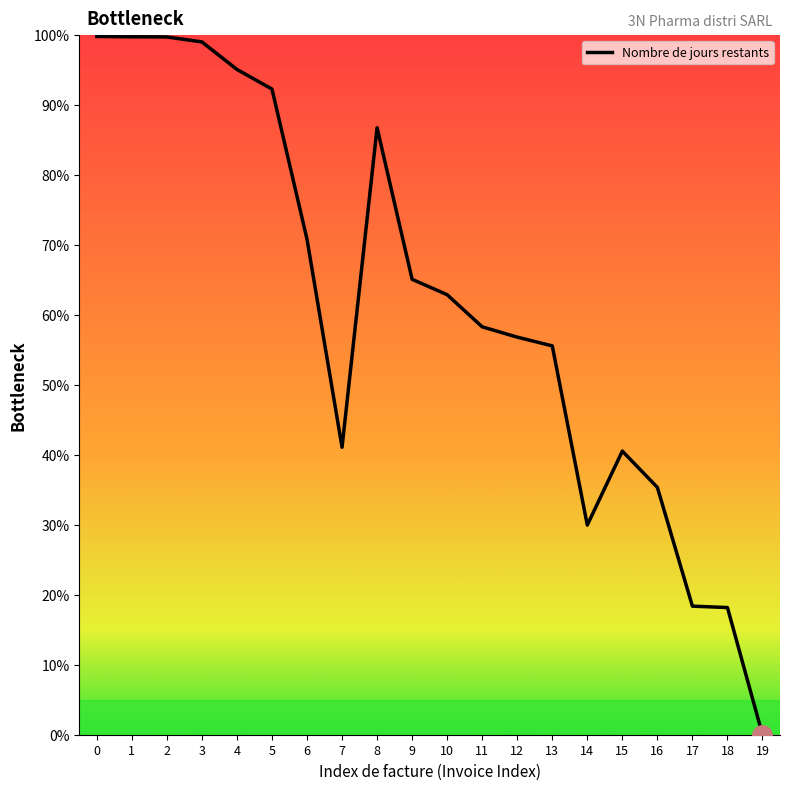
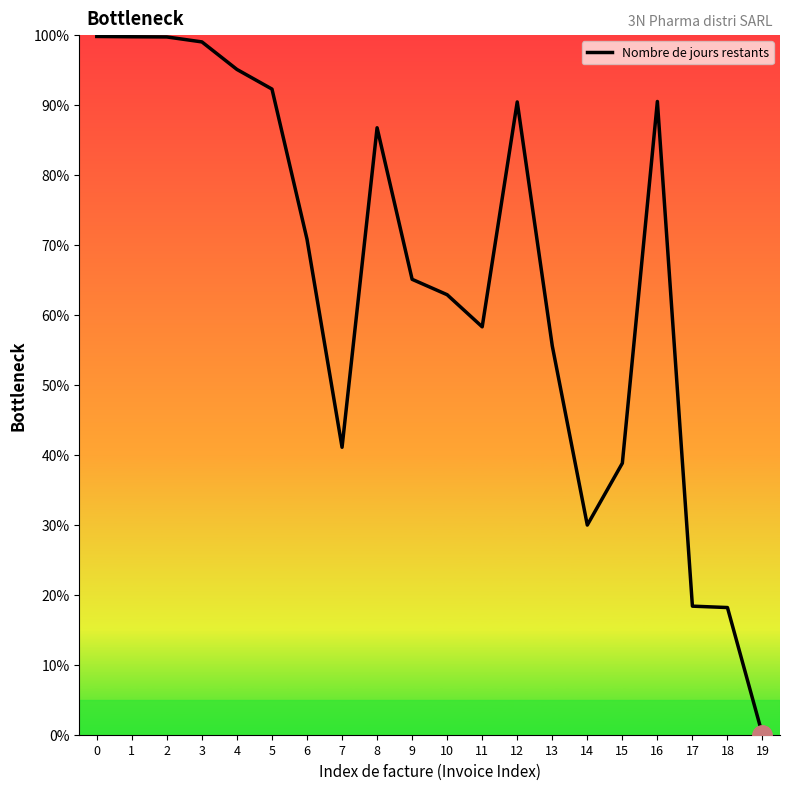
Nombre de jours restants, 12: 57% -> 90%
Nombre de jours restants, 15: 41% -> 39%
Nombre de jours restants, 16: 35% -> 91%
